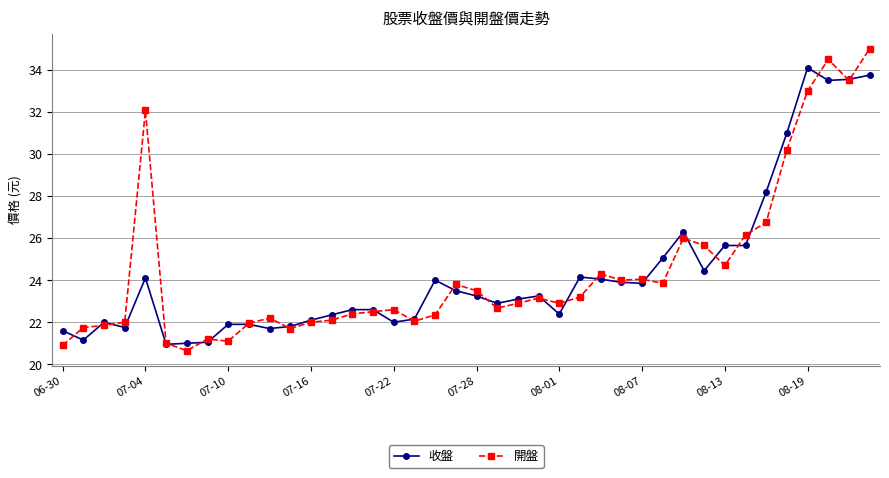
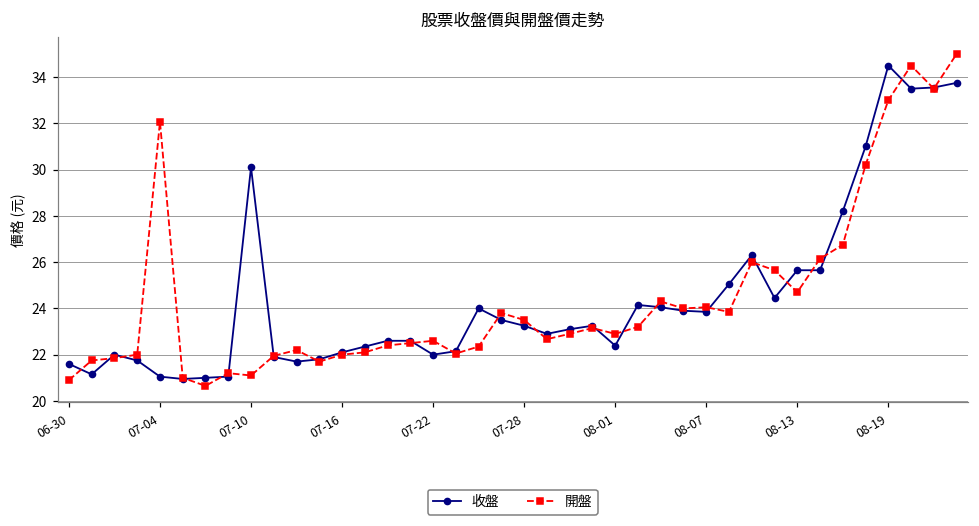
收盤, 07-04: 24.1 -> 21.1
收盤, 07-10: 21.9 -> 30.1
收盤, 08-19: 34.1 -> 34.5
